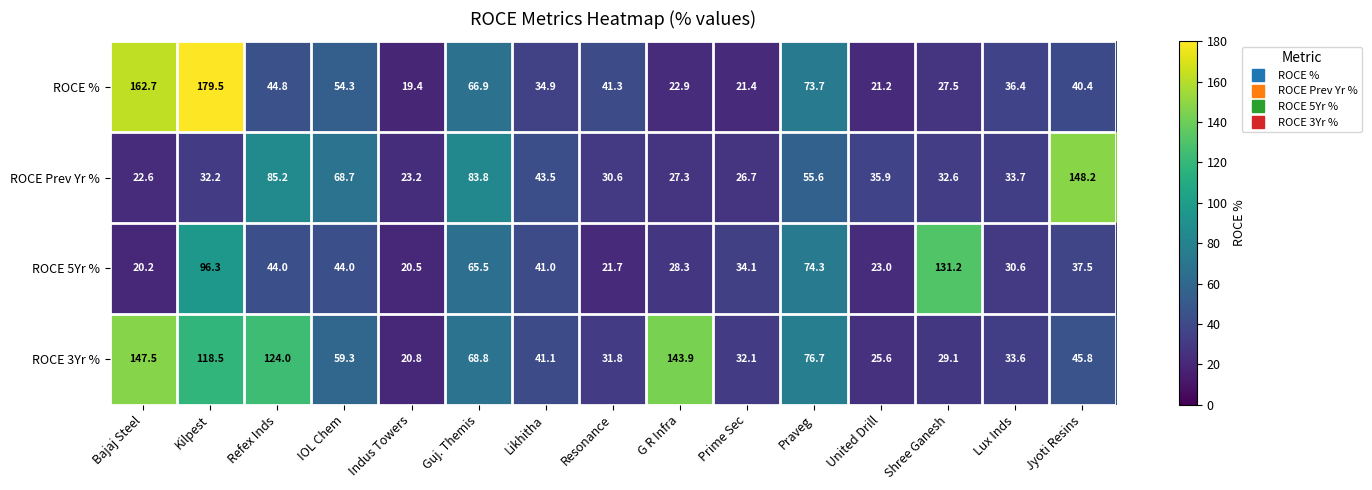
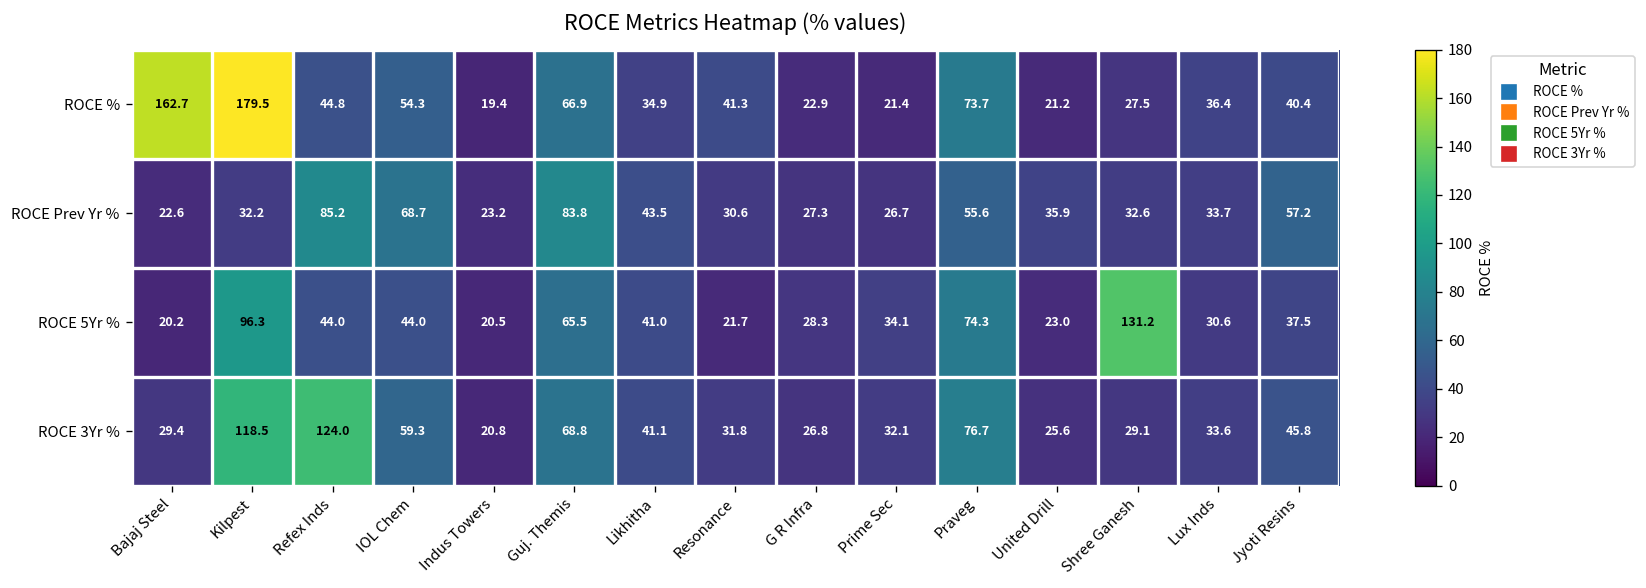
ROCE Prev Yr %, Jyoti Resins: 148.2 -> 57.2
ROCE 3Yr %, Bajaj Steel: 147.5 -> 29.4
ROCE 3Yr %, G R Infra: 143.9 -> 26.8
